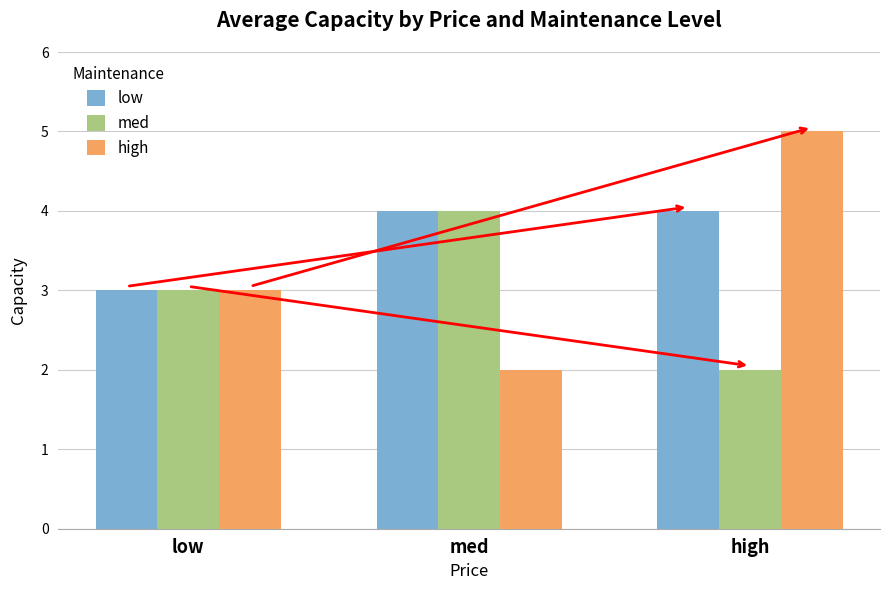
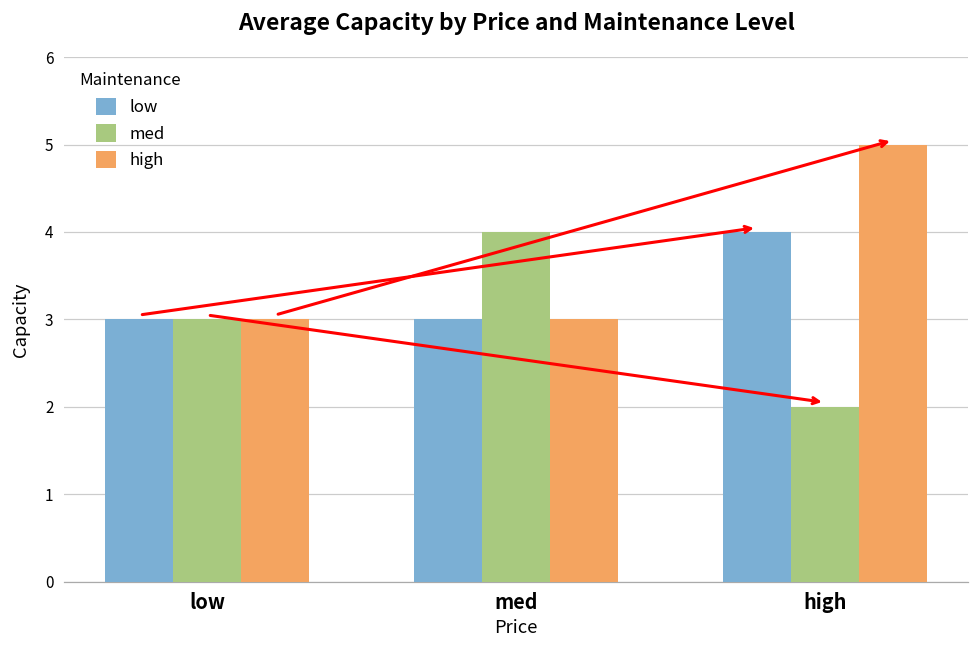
low, med: 4 -> 3
high, med: 2 -> 3
